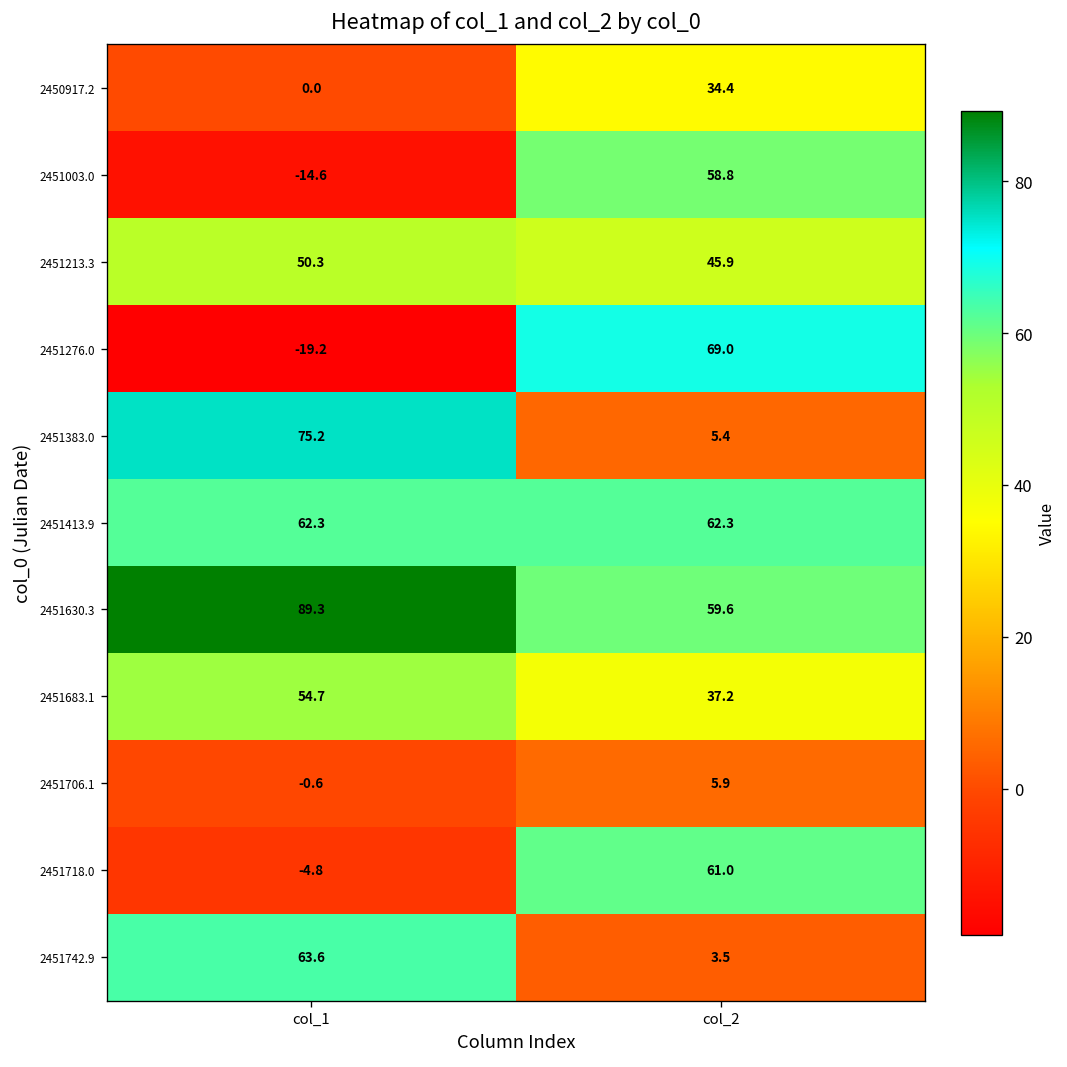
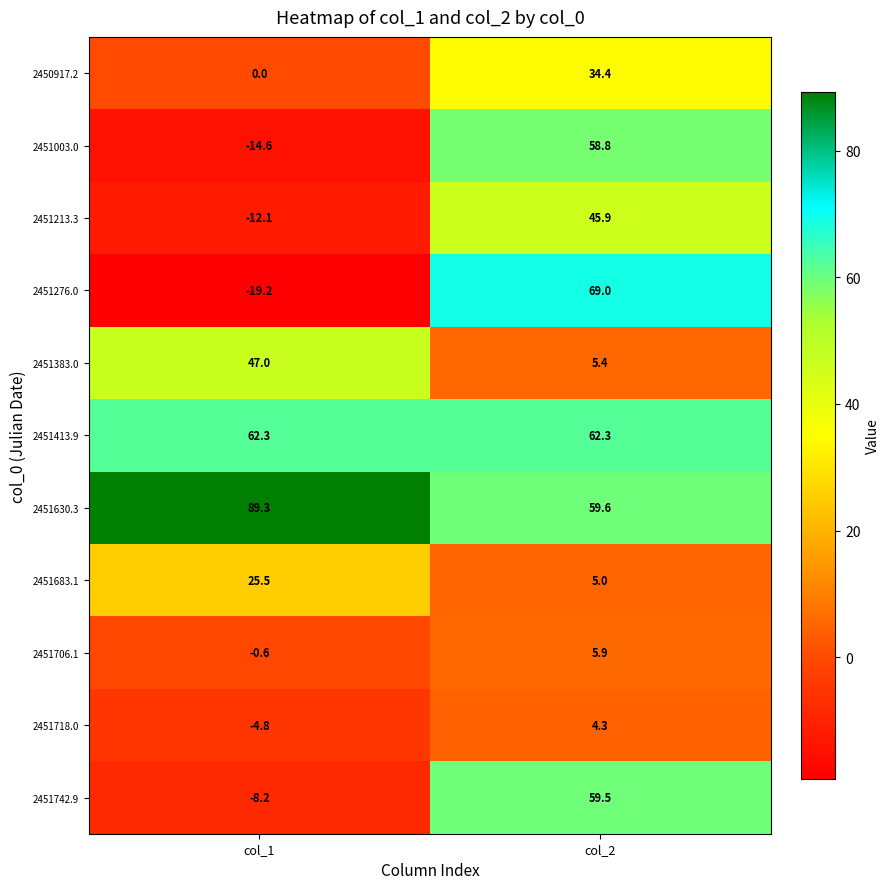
2451213.3, col_1: 50.3 -> -12.1
2451383.0, col_1: 75.2 -> 47.0
2451683.1, col_1: 54.7 -> 25.5
2451683.1, col_2: 37.2 -> 5.0
2451718.0, col_2: 61.0 -> 4.3
2451742.9, col_1: 63.6 -> -8.2
2451742.9, col_2: 3.5 -> 59.5
